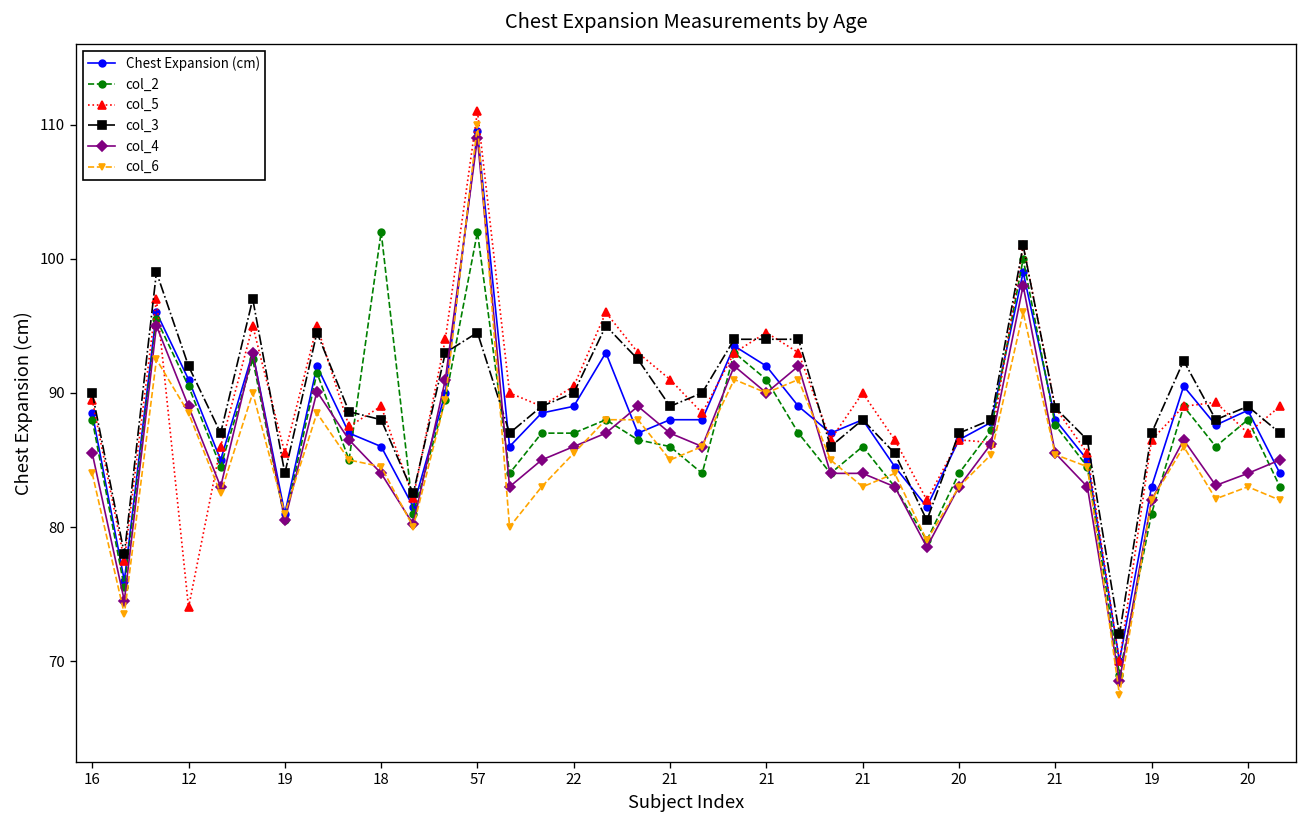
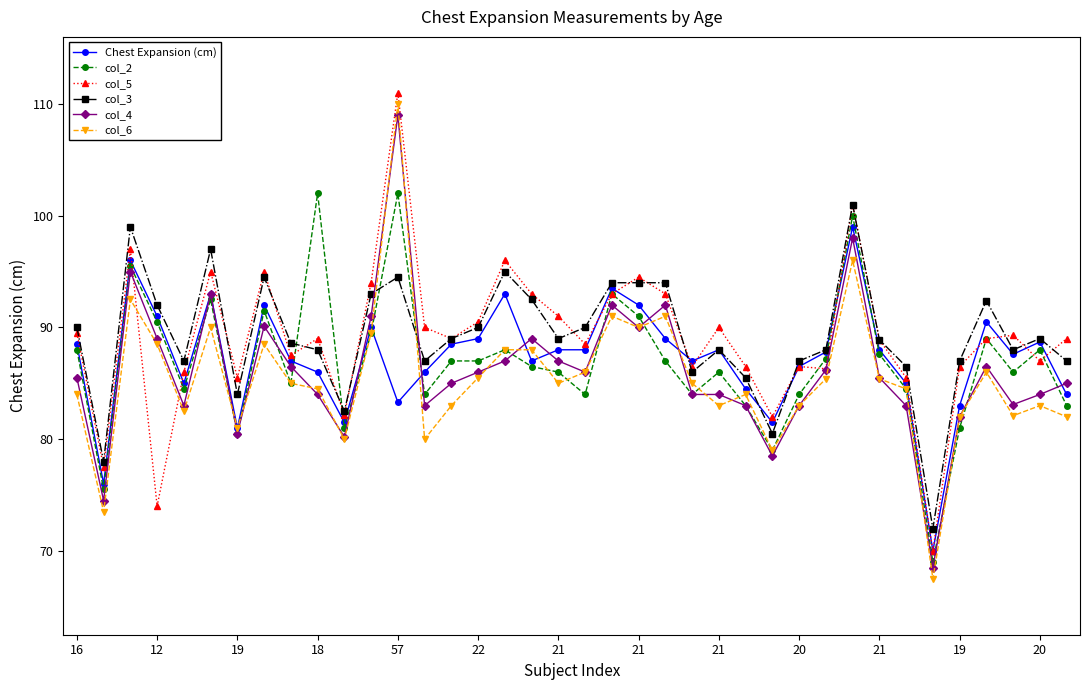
Chest Expansion (cm), 57: 109.5 -> 83.3
